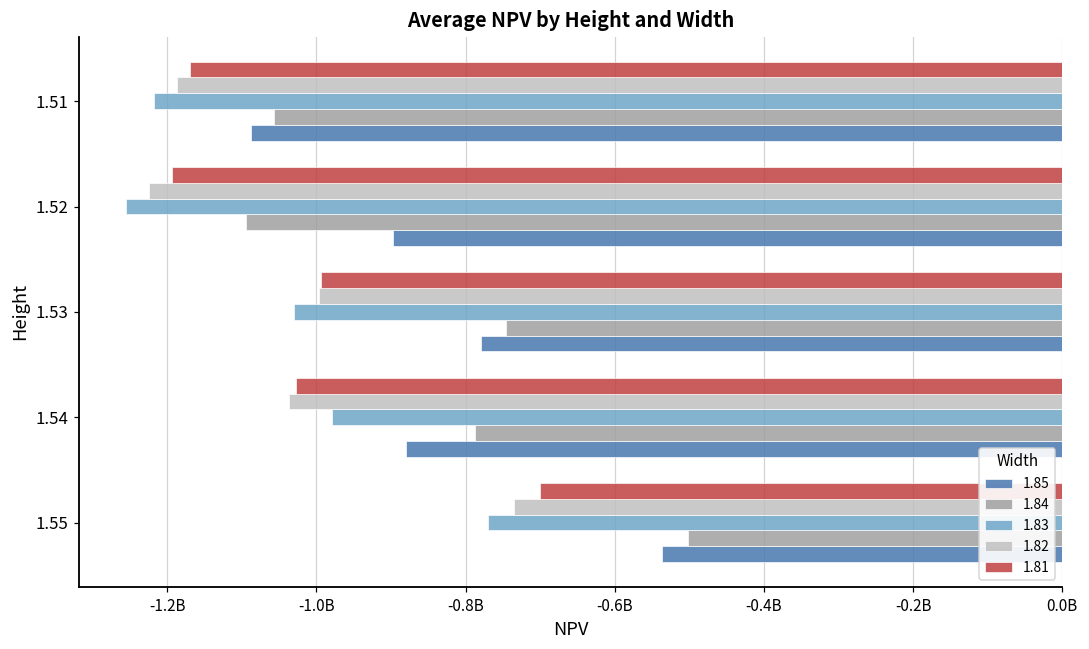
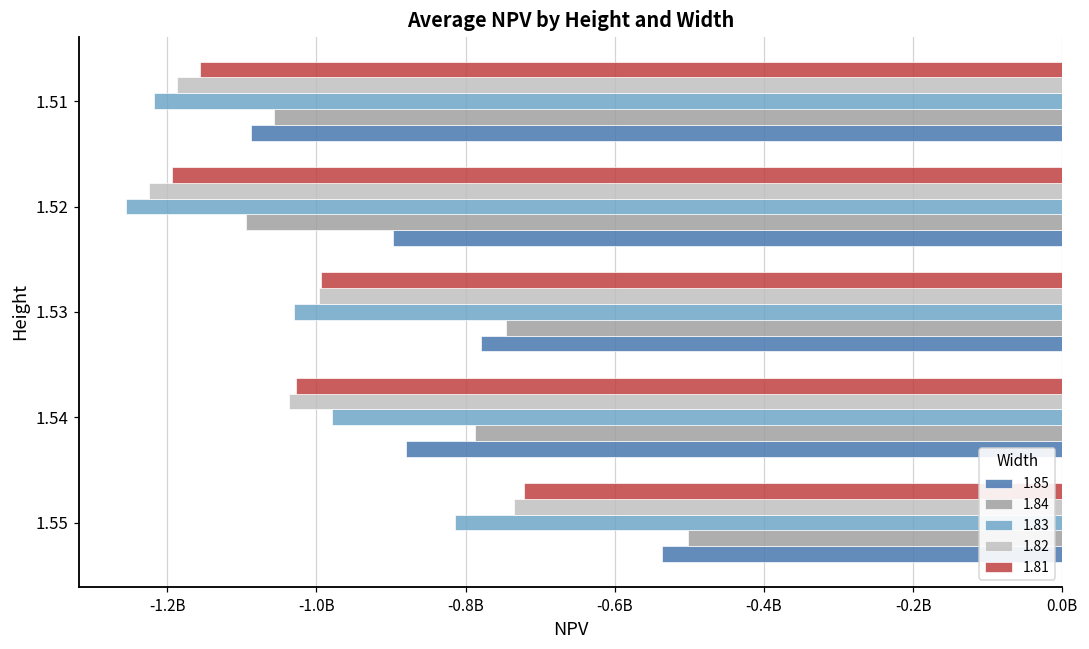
1.81, 1.51: -1170000000 -> -1160000000
1.81, 1.55: -700000000 -> -720000000
1.83, 1.55: -770000000 -> -810000000
